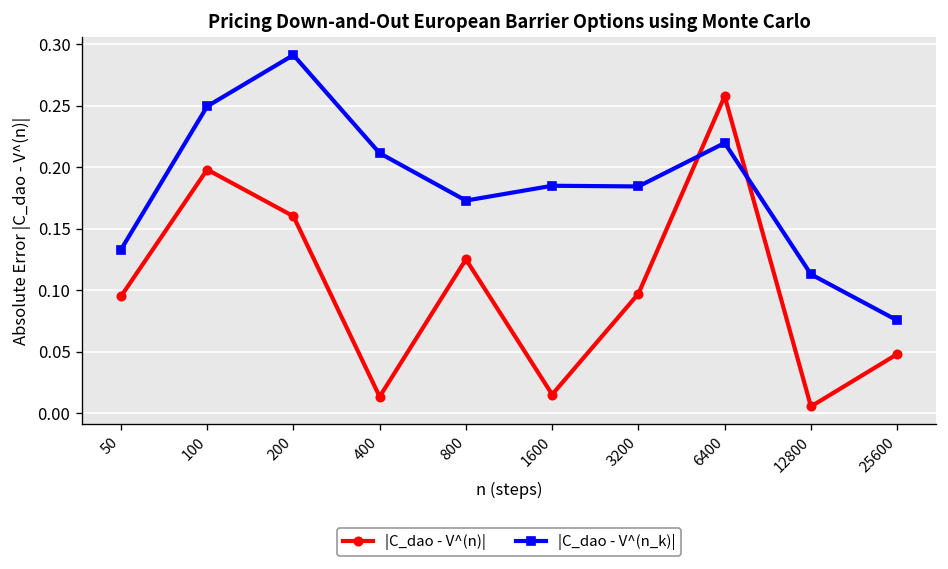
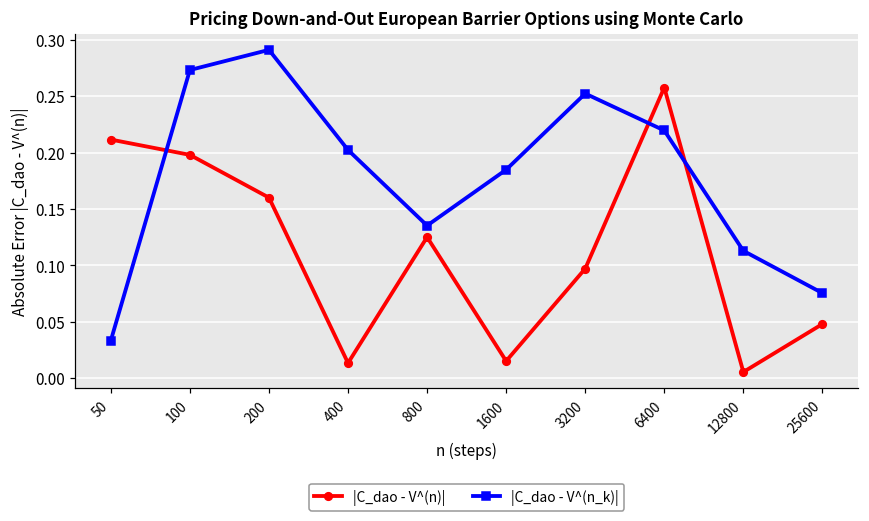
|C_dao - V^(n)|, 50: 0.095 -> 0.212
|C_dao - V^(n_k)|, 50: 0.133 -> 0.033
|C_dao - V^(n_k)|, 100: 0.249 -> 0.273
|C_dao - V^(n_k)|, 400: 0.211 -> 0.202
|C_dao - V^(n_k)|, 800: 0.173 -> 0.135
|C_dao - V^(n_k)|, 3200: 0.184 -> 0.252
